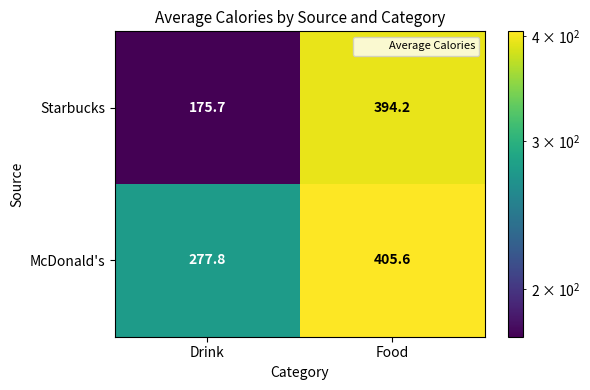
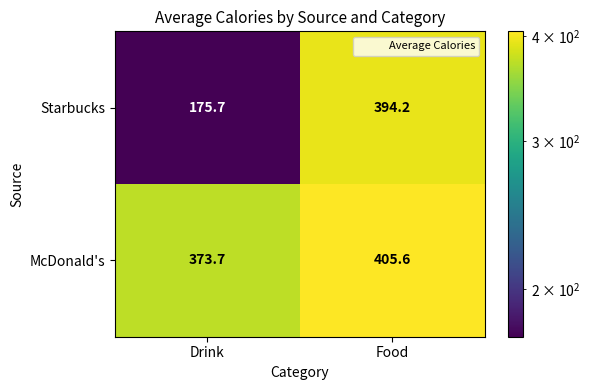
McDonald's, Drink: 277.8 -> 373.7
